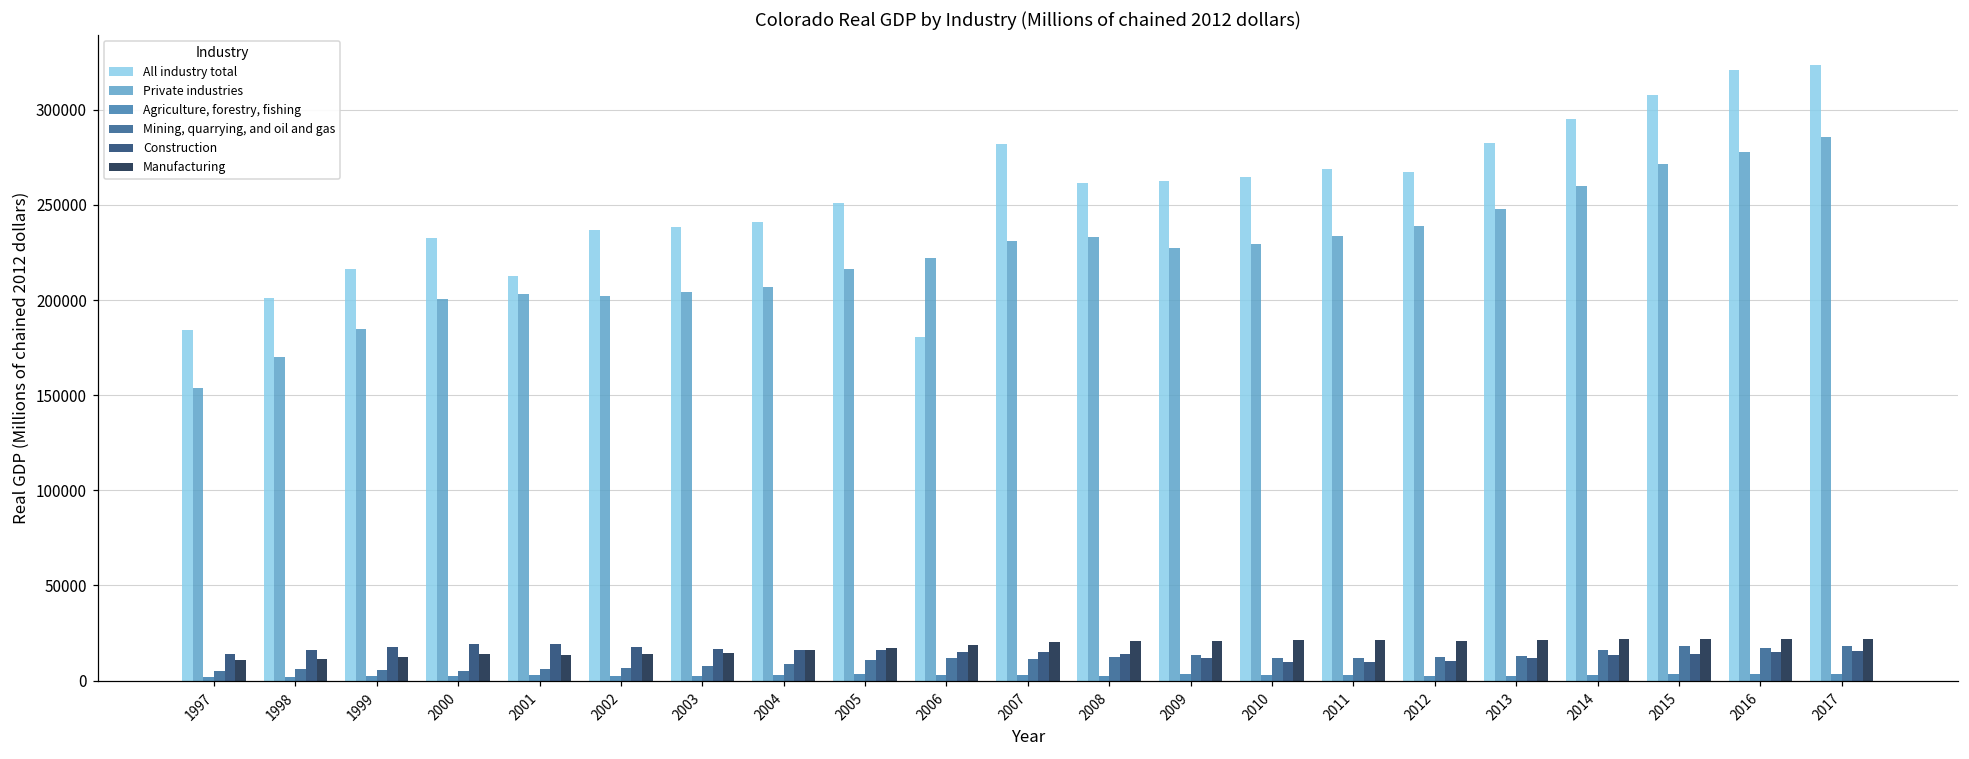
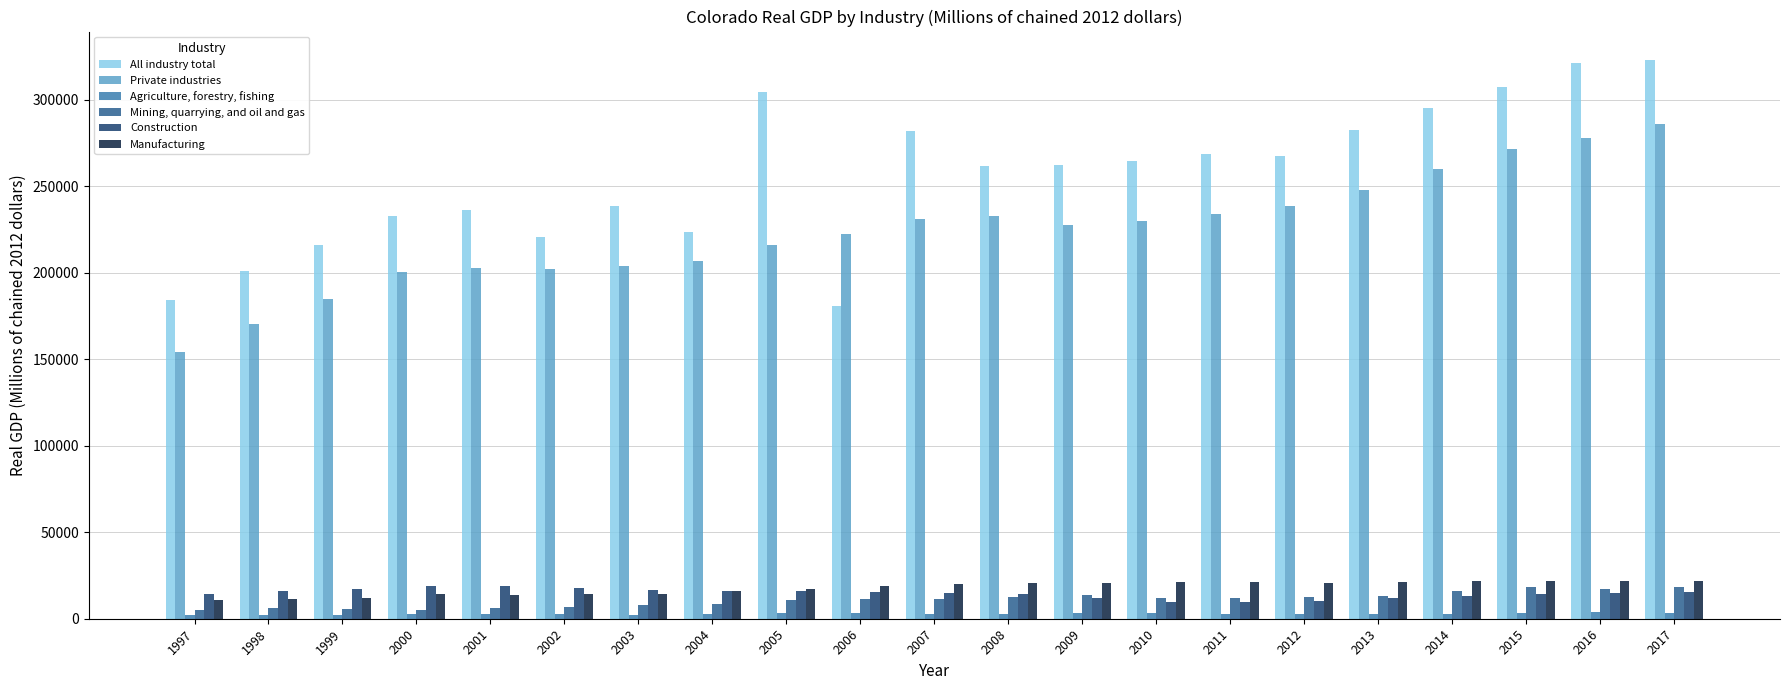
All industry total, 2001: 213000 -> 236000
All industry total, 2002: 237000 -> 221000
All industry total, 2004: 241000 -> 224000
All industry total, 2005: 251000 -> 305000
